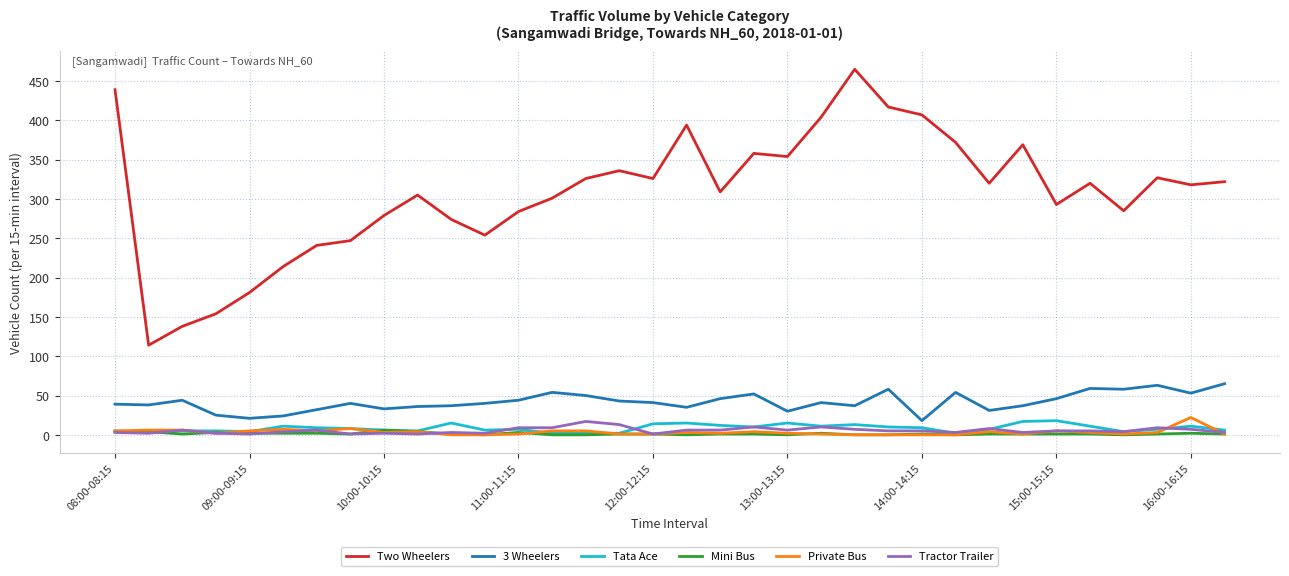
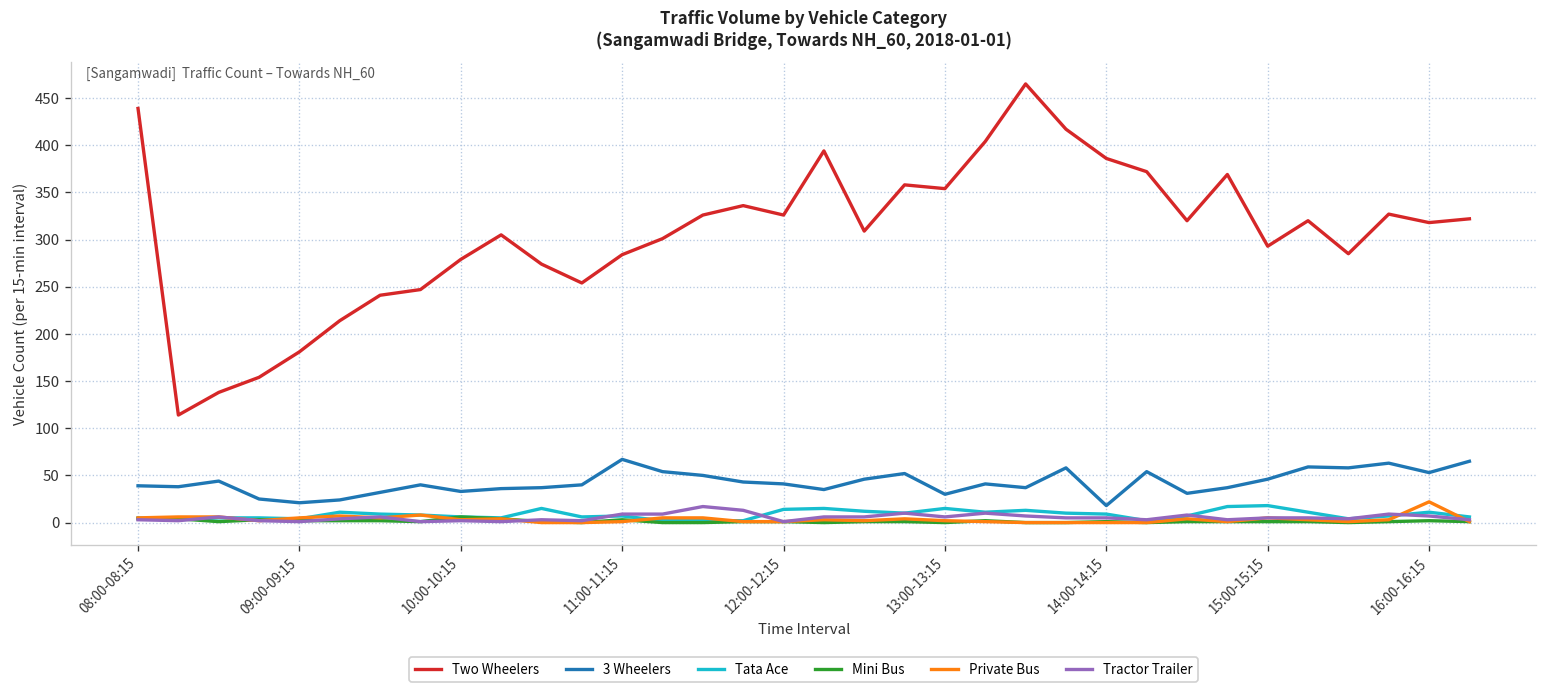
3 Wheelers, 11:00-11:15: 40 -> 70
Two Wheelers, 14:00-14:15: 410 -> 390
